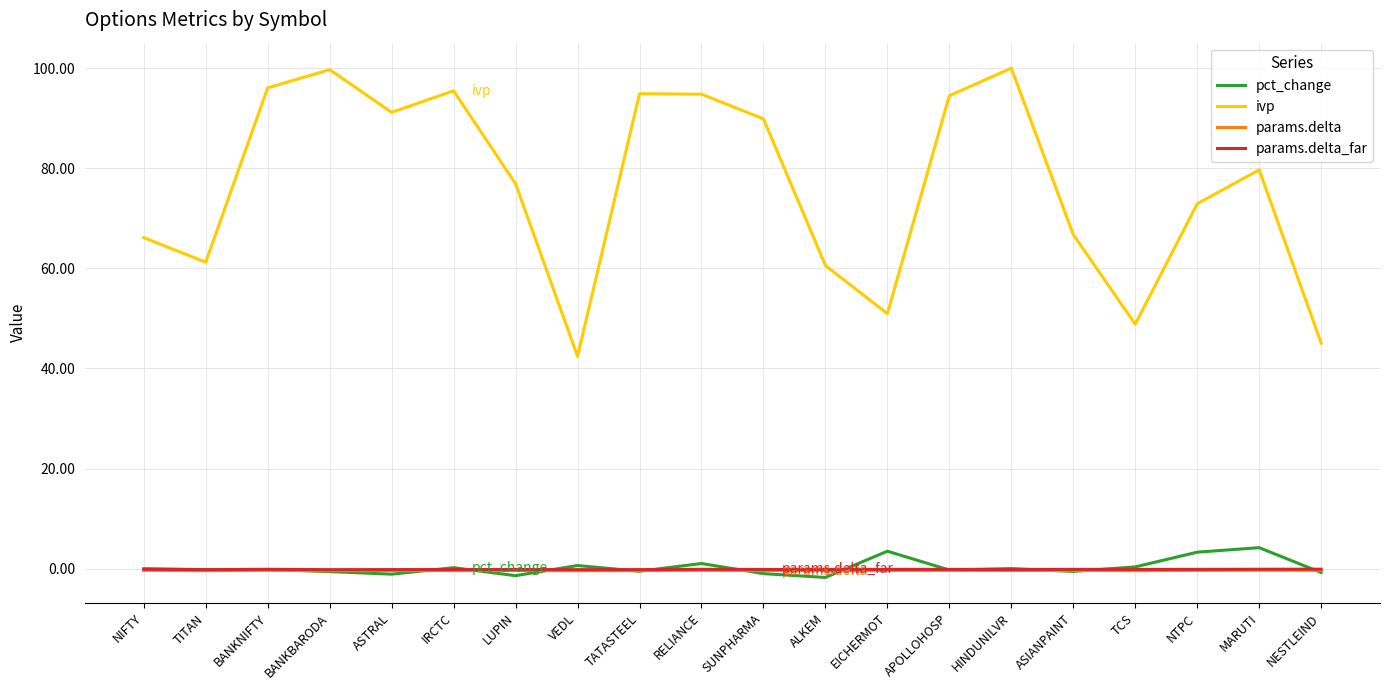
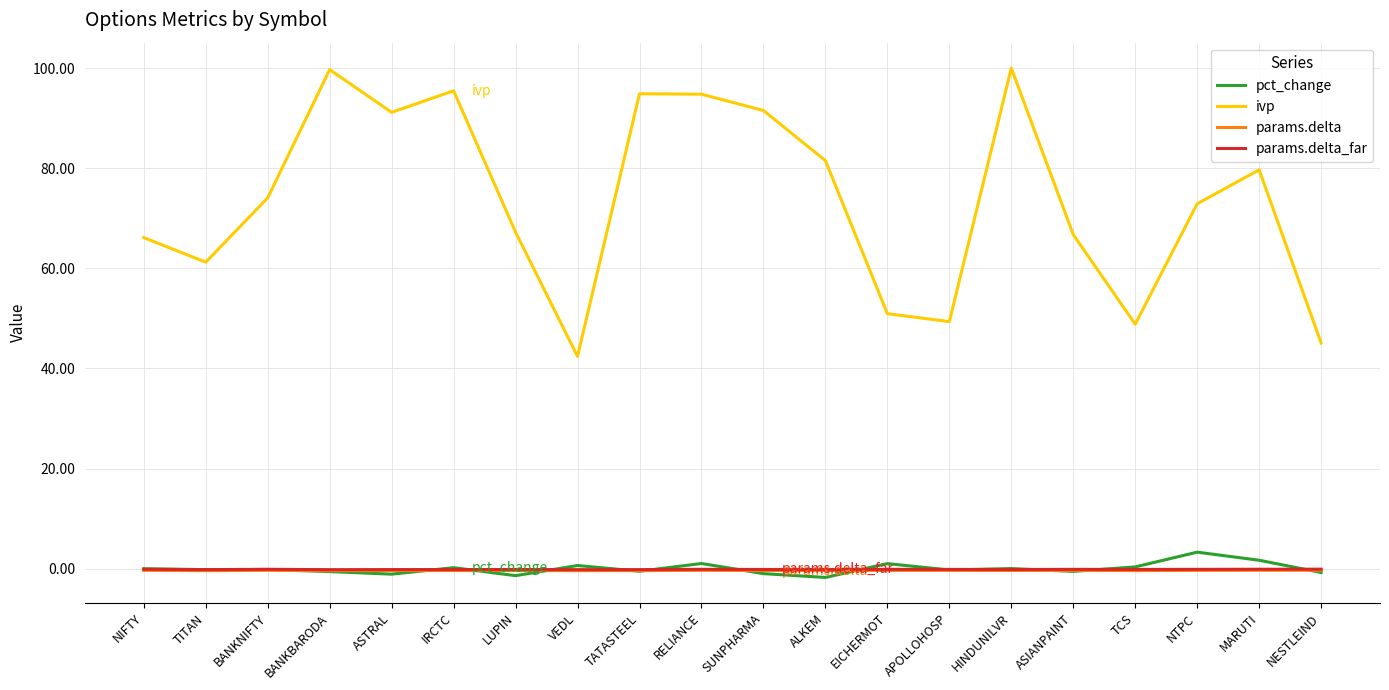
ivp, BANKNIFTY: 96 -> 74
ivp, LUPIN: 77 -> 67
ivp, SUNPHARMA: 90 -> 92
ivp, ALKEM: 61 -> 82
pct_change, EICHERMOT: 3 -> 1
ivp, APOLLOHOSP: 94 -> 49
pct_change, MARUTI: 4 -> 2
